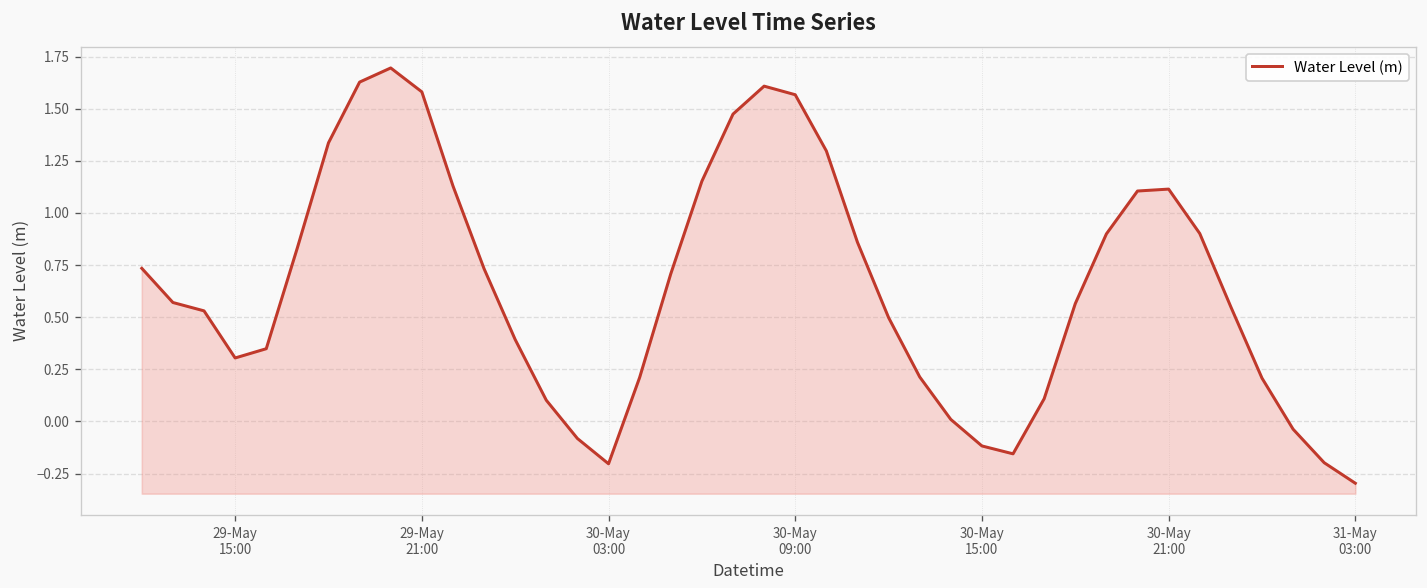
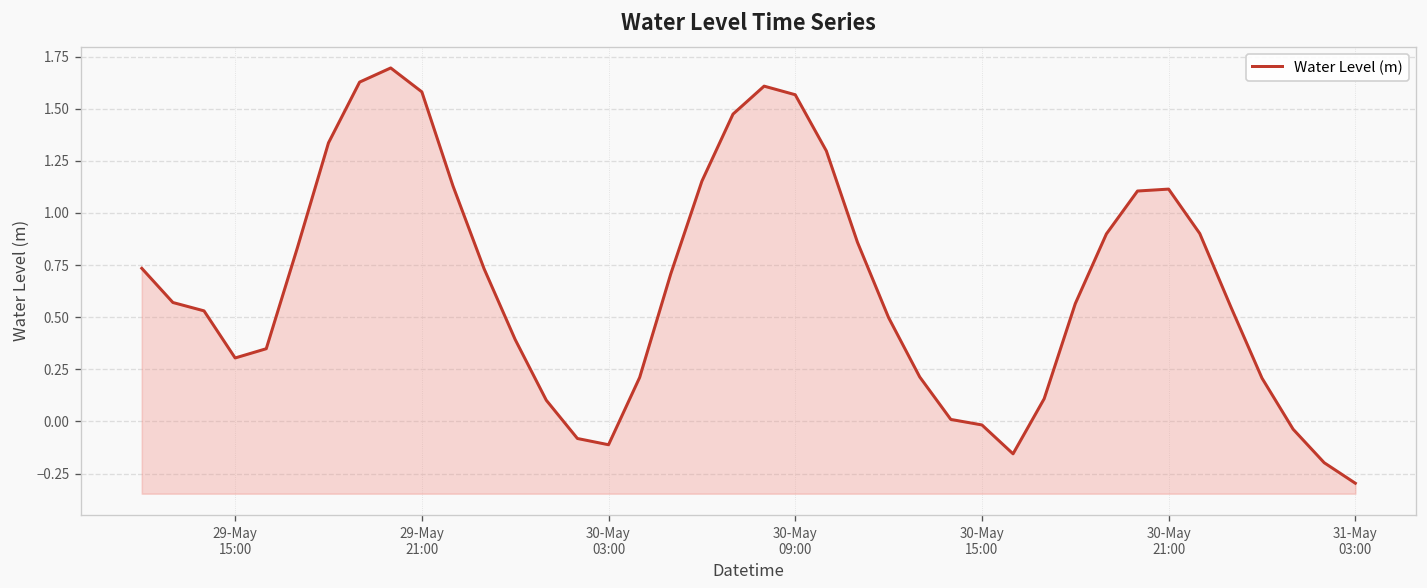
30-May 03:00: -0.20 -> -0.11
30-May 15:00: -0.12 -> -0.02
